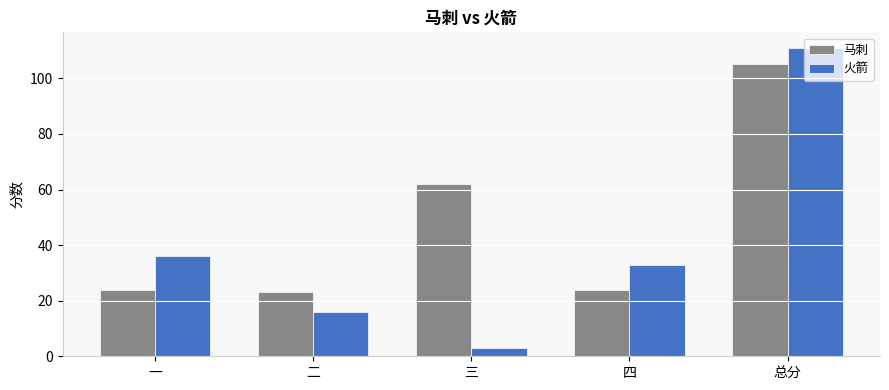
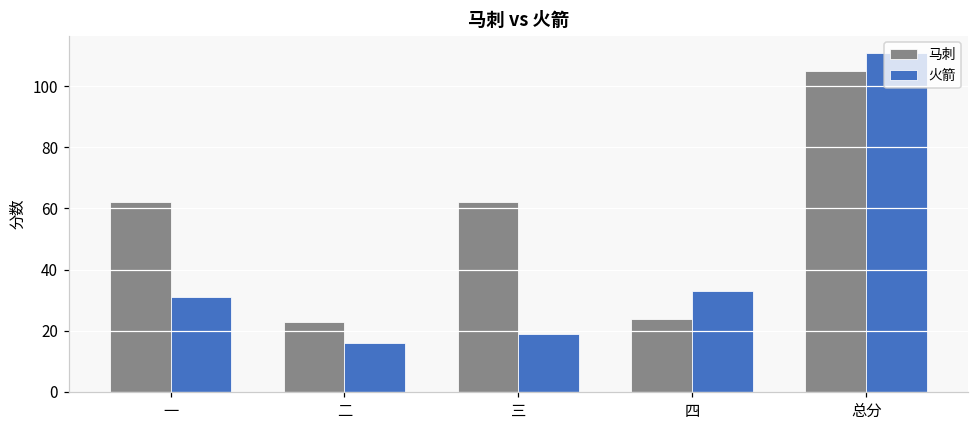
马刺, 一: 24 -> 62
火箭, 一: 36 -> 31
火箭, 三: 3 -> 19
